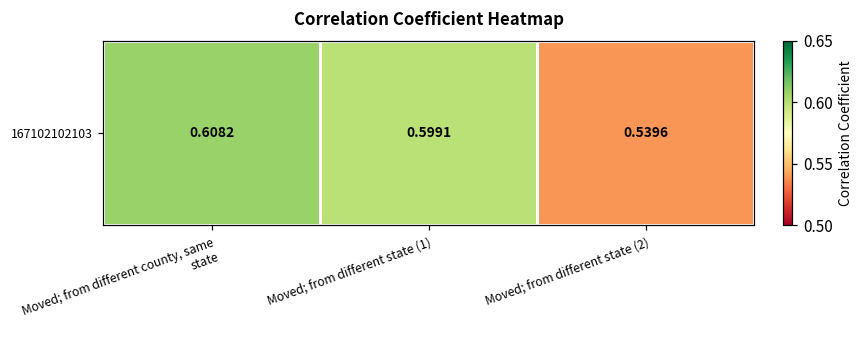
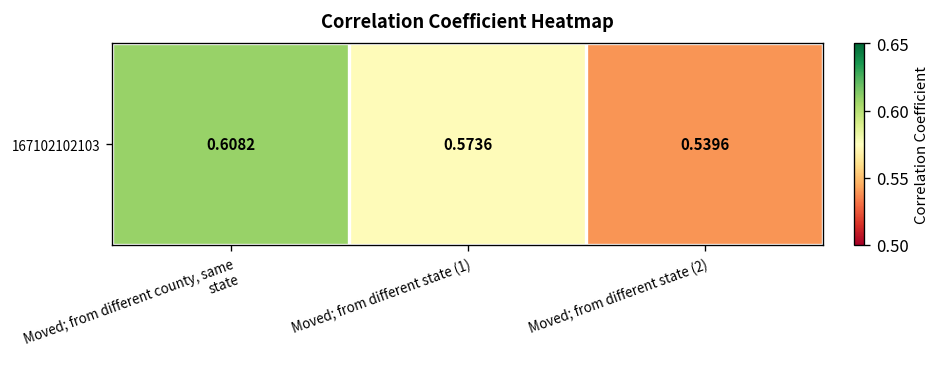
167102102103, Moved; from different state (1): 0.5991 -> 0.5736
